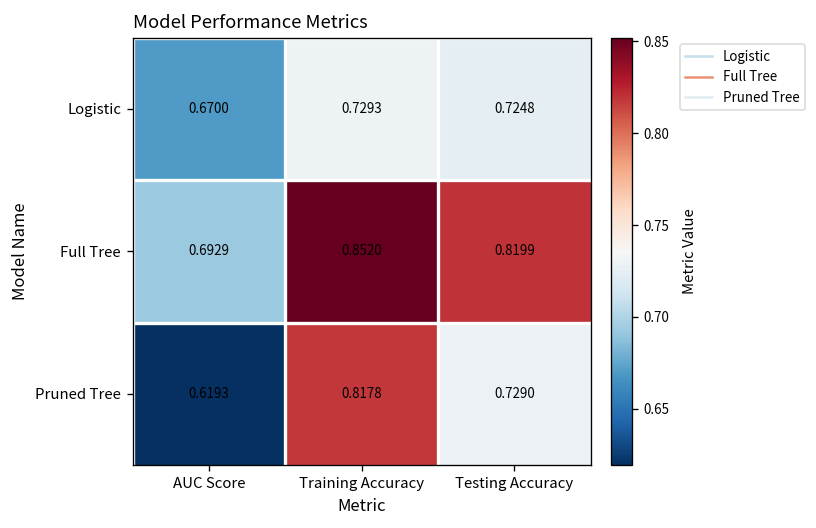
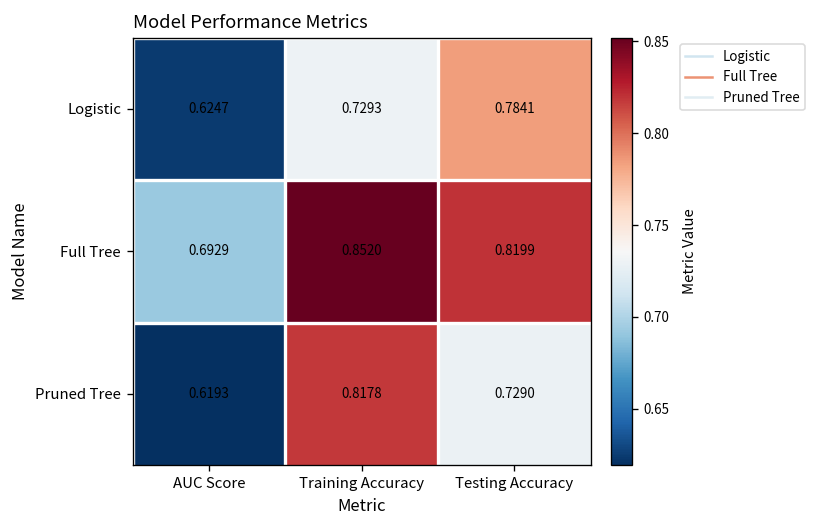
Logistic, AUC Score: 0.6700 -> 0.6247
Logistic, Testing Accuracy: 0.7248 -> 0.7841
